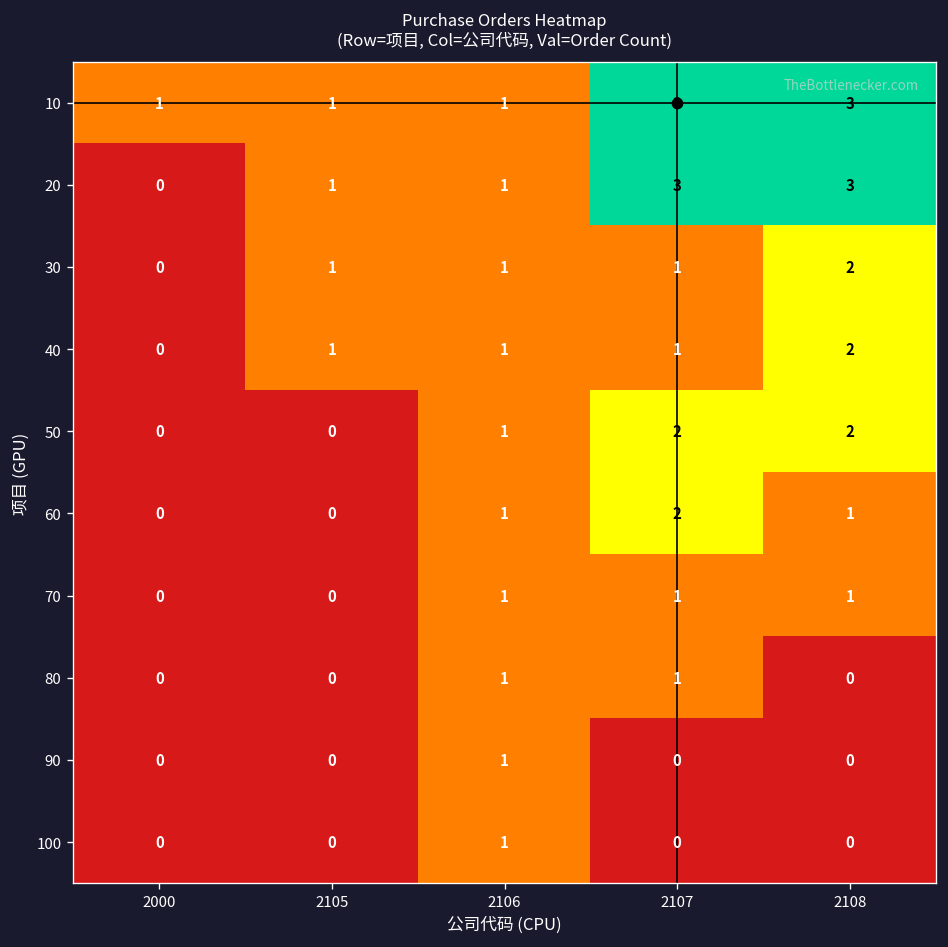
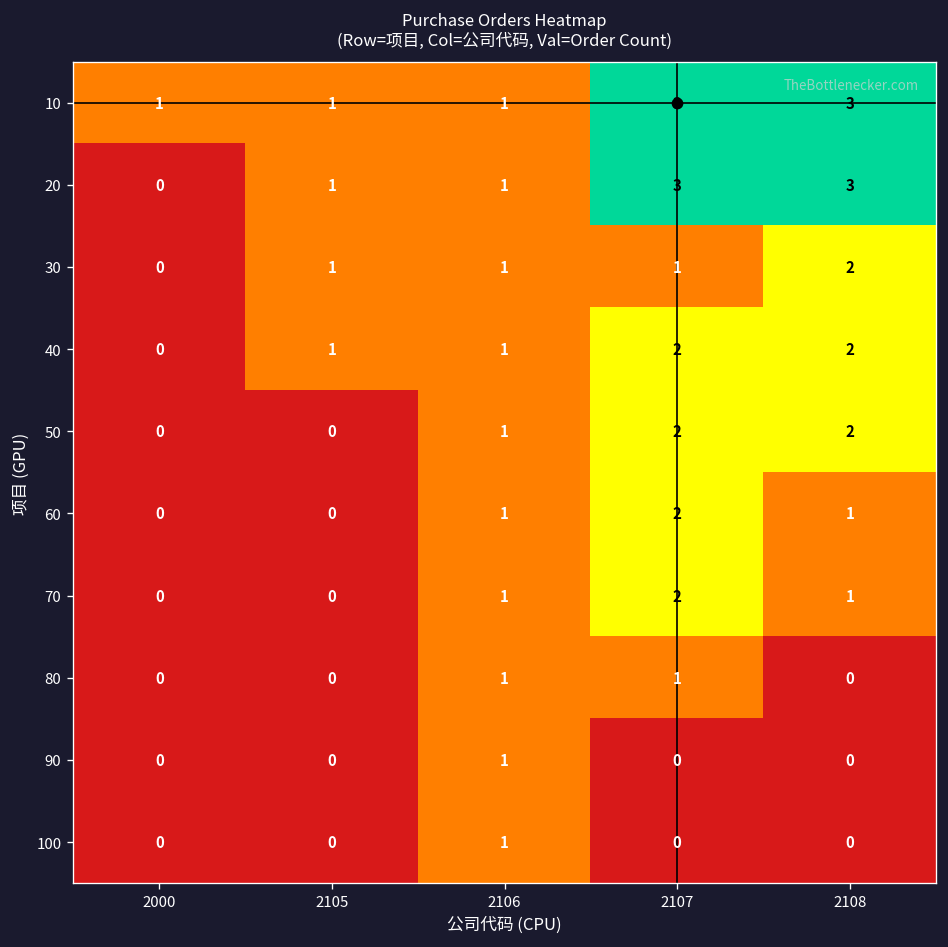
40, 2107: 1 -> 2
70, 2107: 1 -> 2
